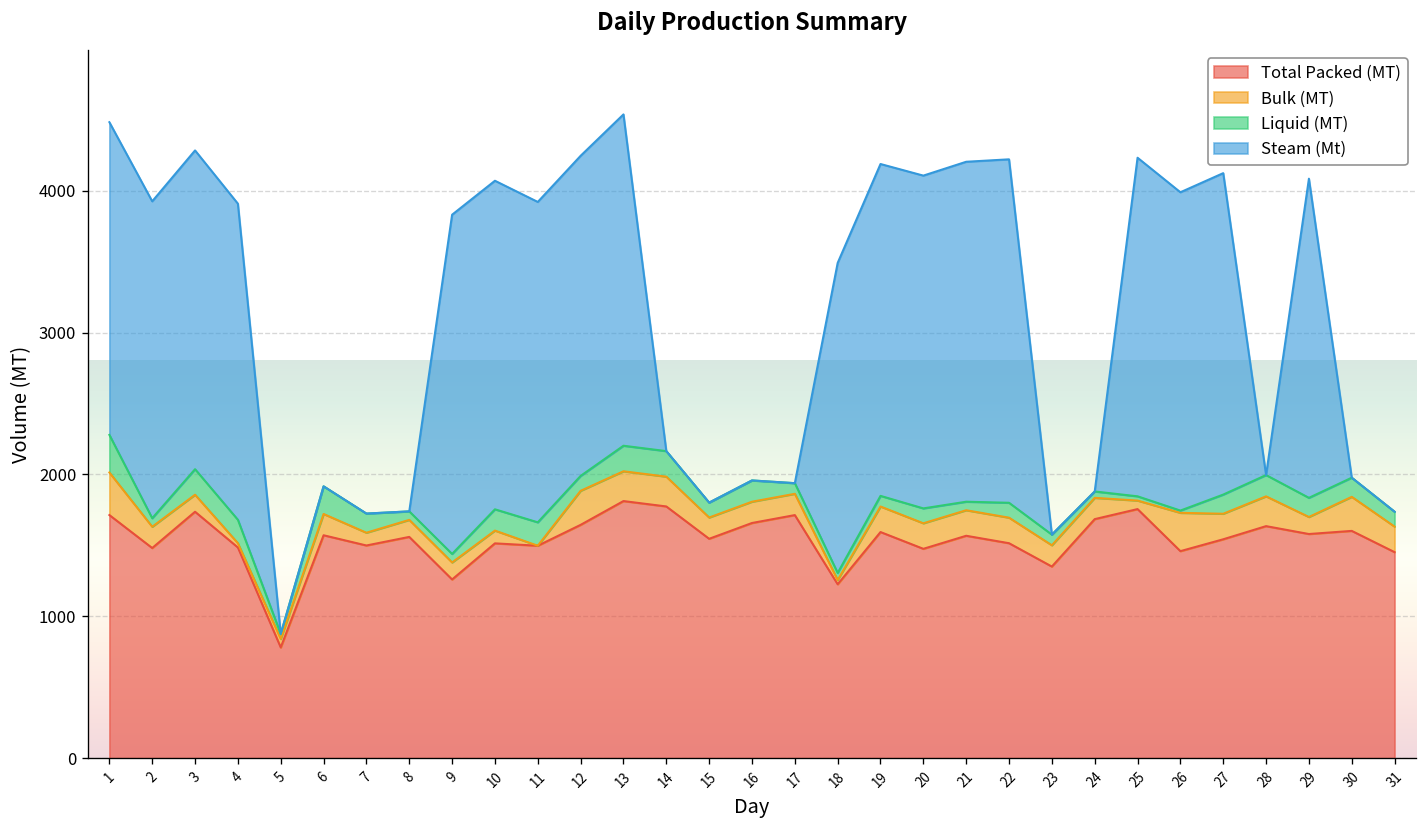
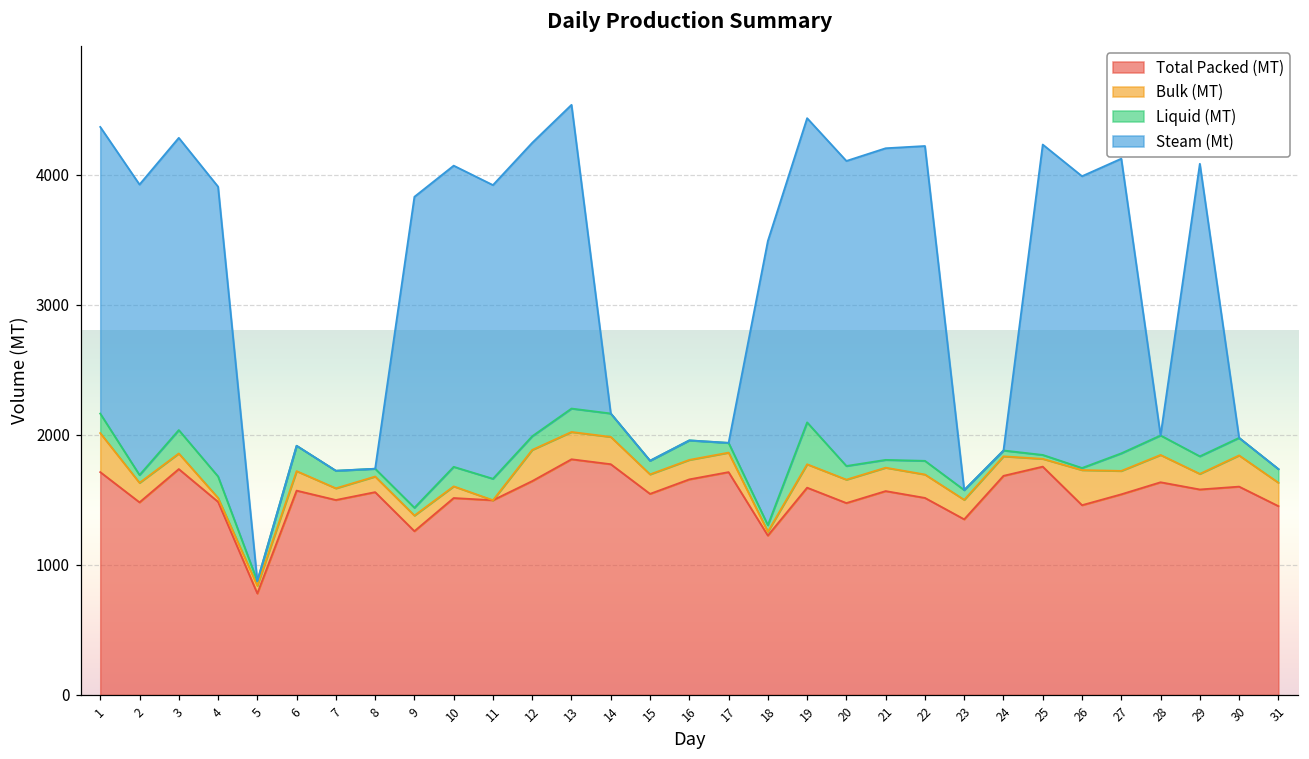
Liquid (MT), 1: 270 -> 150
Liquid (MT), 19: 80 -> 320
